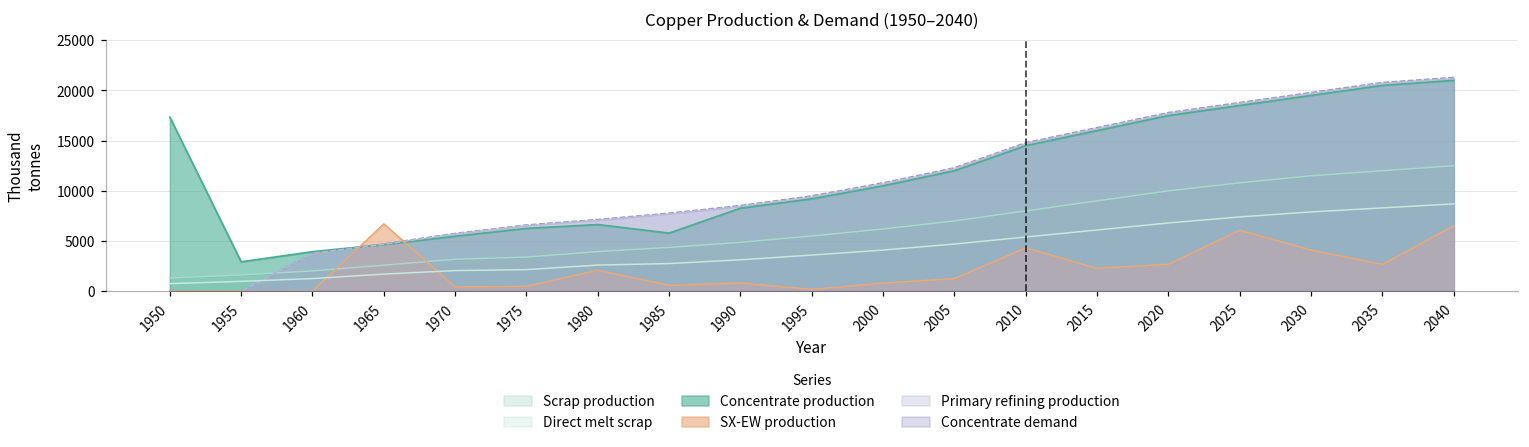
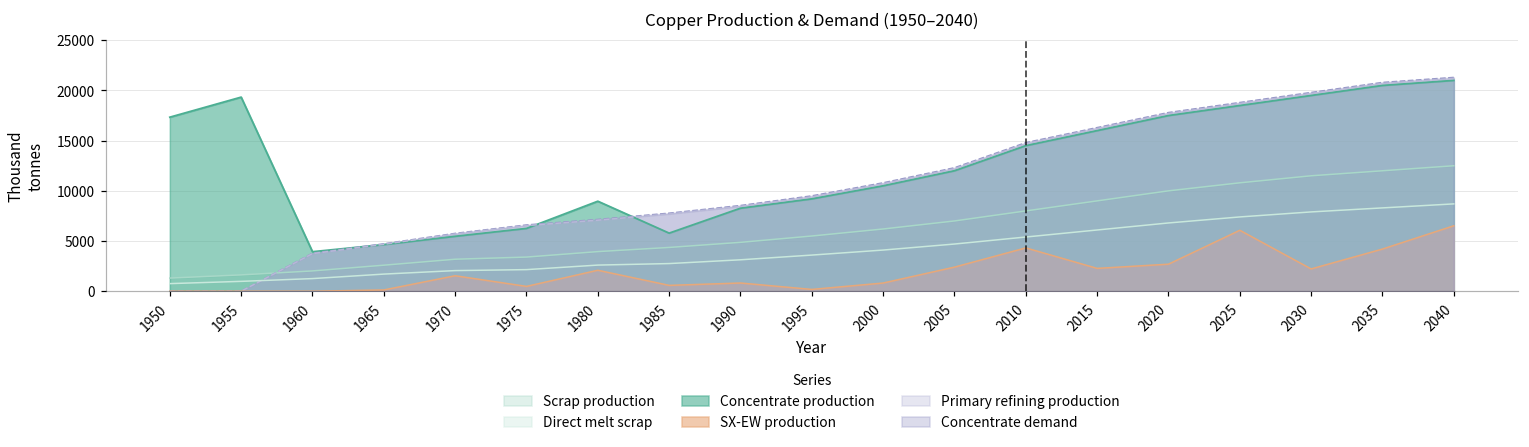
Concentrate production, 1955: 3000 -> 19000
SX-EW production, 1965: 7000 -> 0
SX-EW production, 1970: 0 -> 2000
Concentrate production, 1980: 7000 -> 9000
SX-EW production, 2005: 1000 -> 2000
SX-EW production, 2030: 4000 -> 2000
SX-EW production, 2035: 3000 -> 4000
